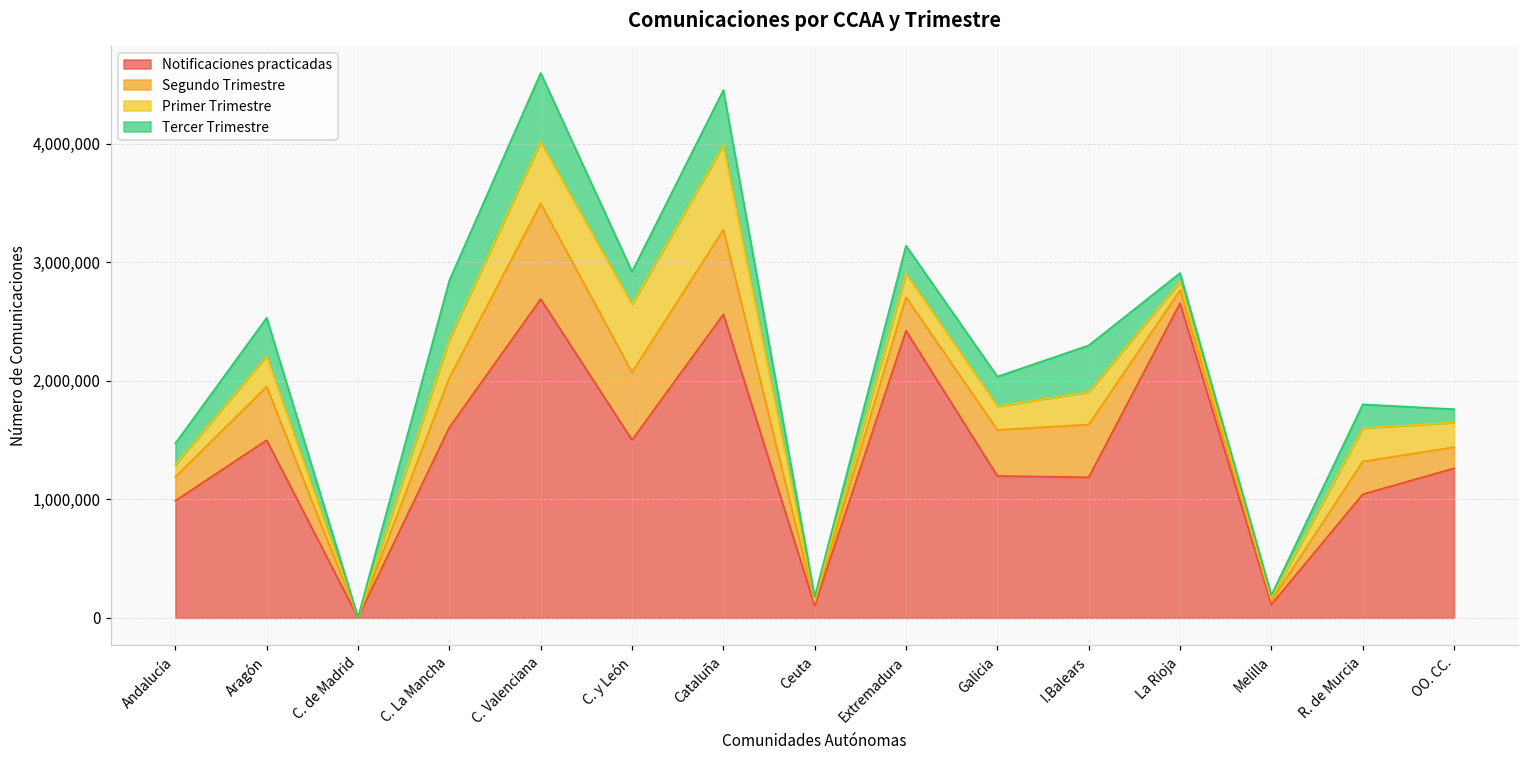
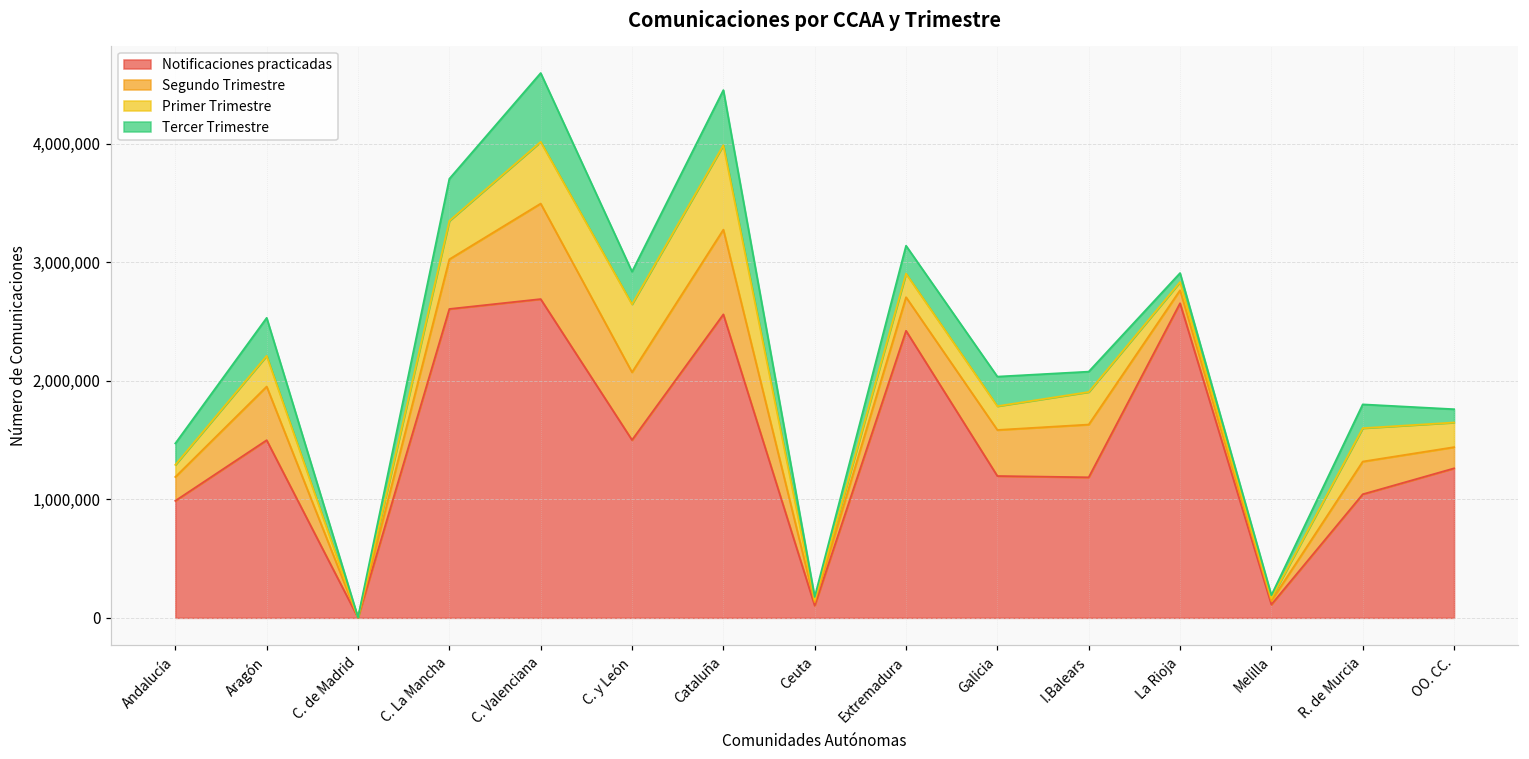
Notificaciones practicadas, C. La Mancha: 1,610,000 -> 2,610,000
Tercer Trimestre, C. La Mancha: 500,000 -> 350,000
Tercer Trimestre, I.Balears: 390,000 -> 170,000
